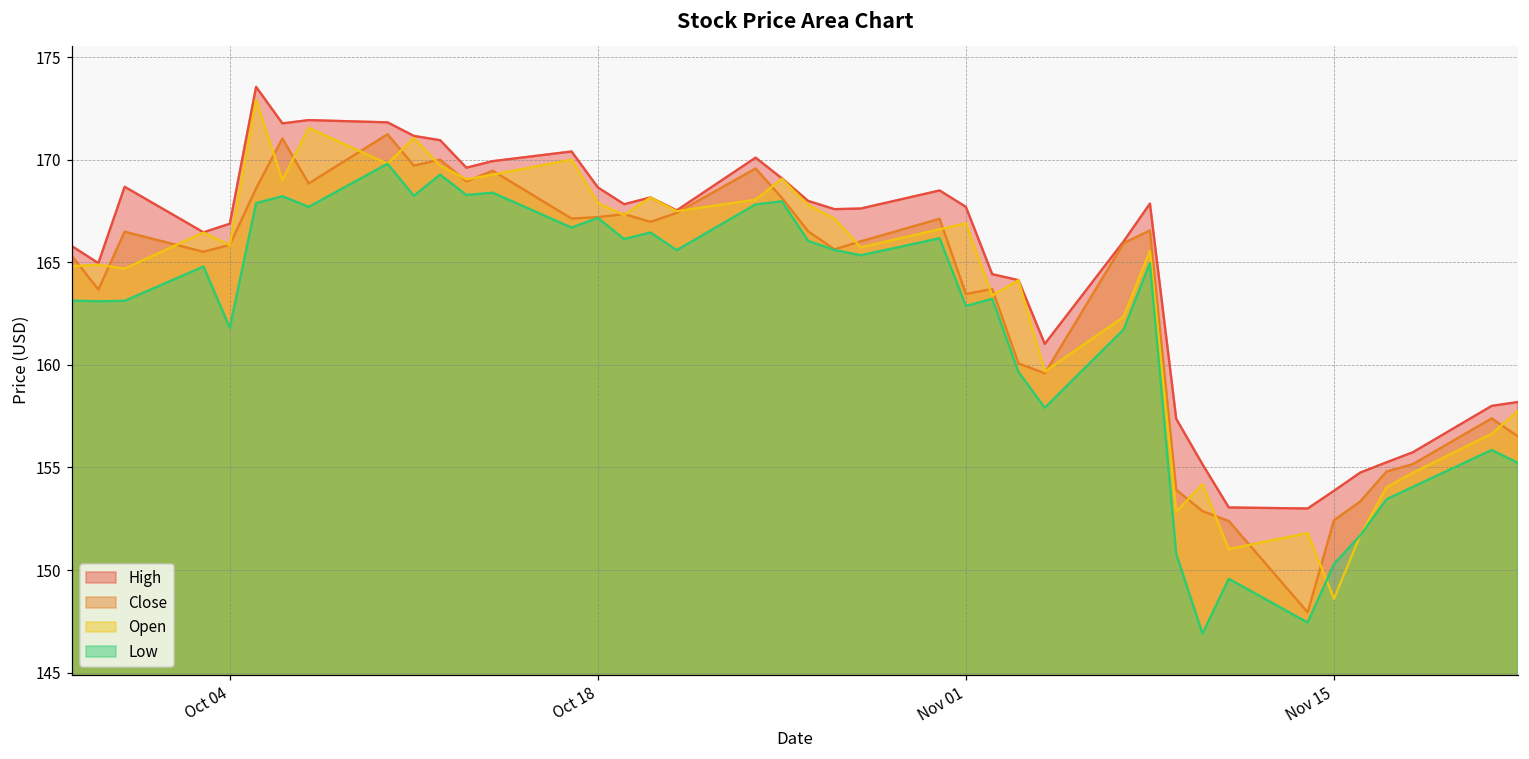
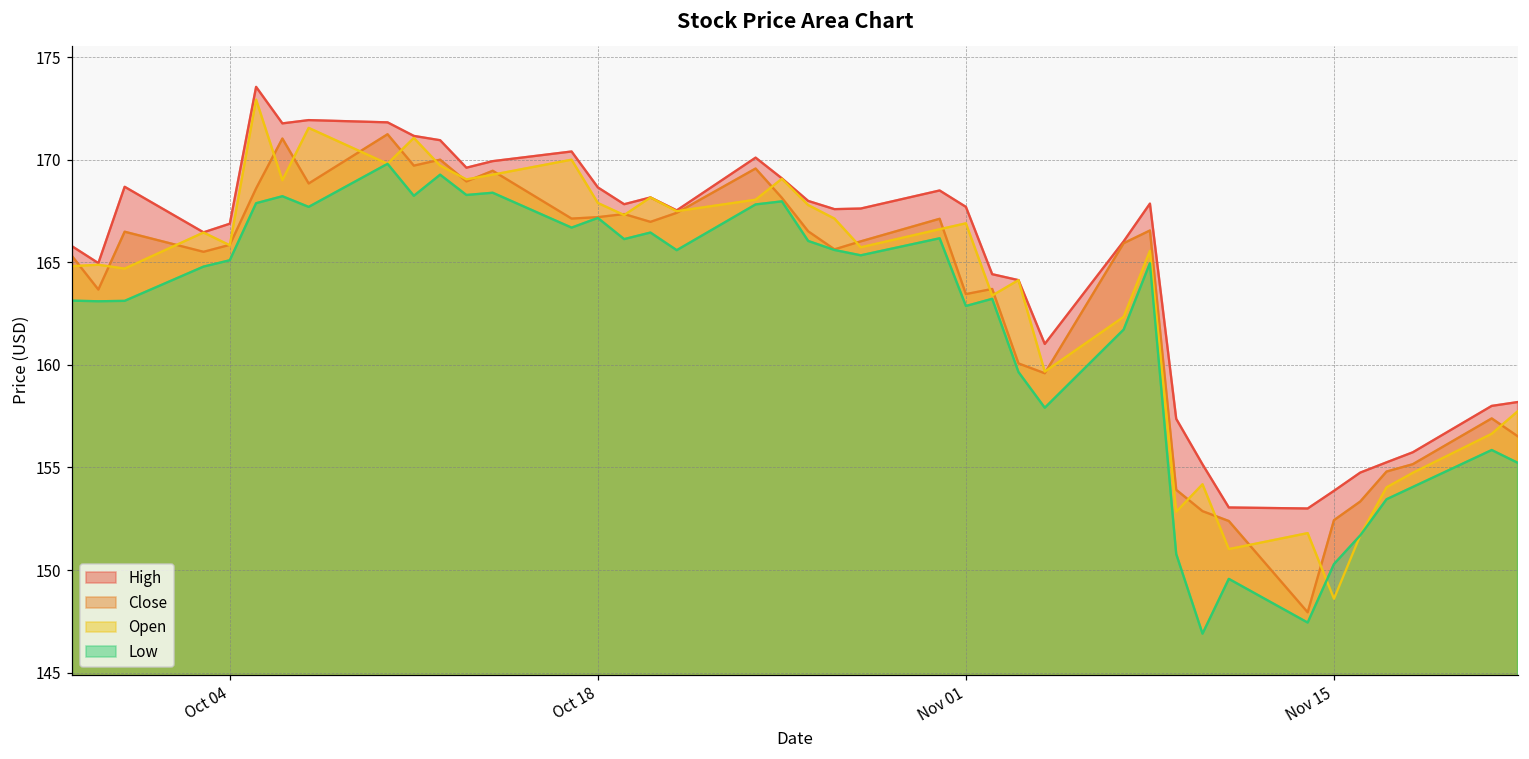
Low, Oct 04: 161.8 -> 165.1
